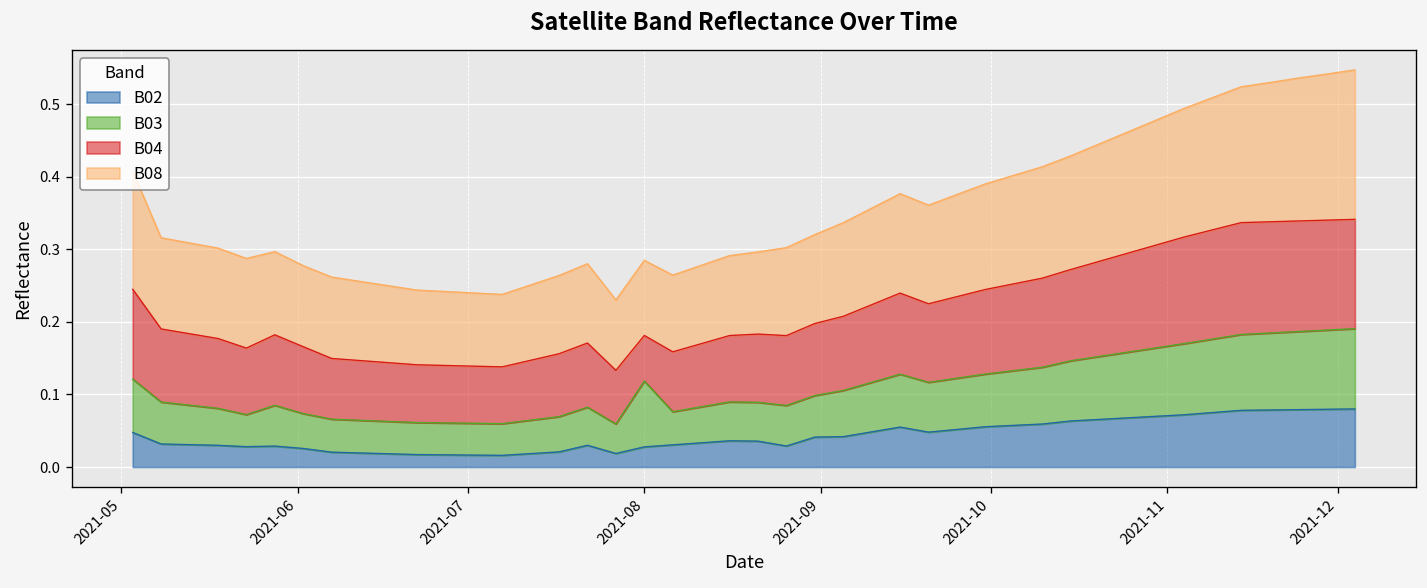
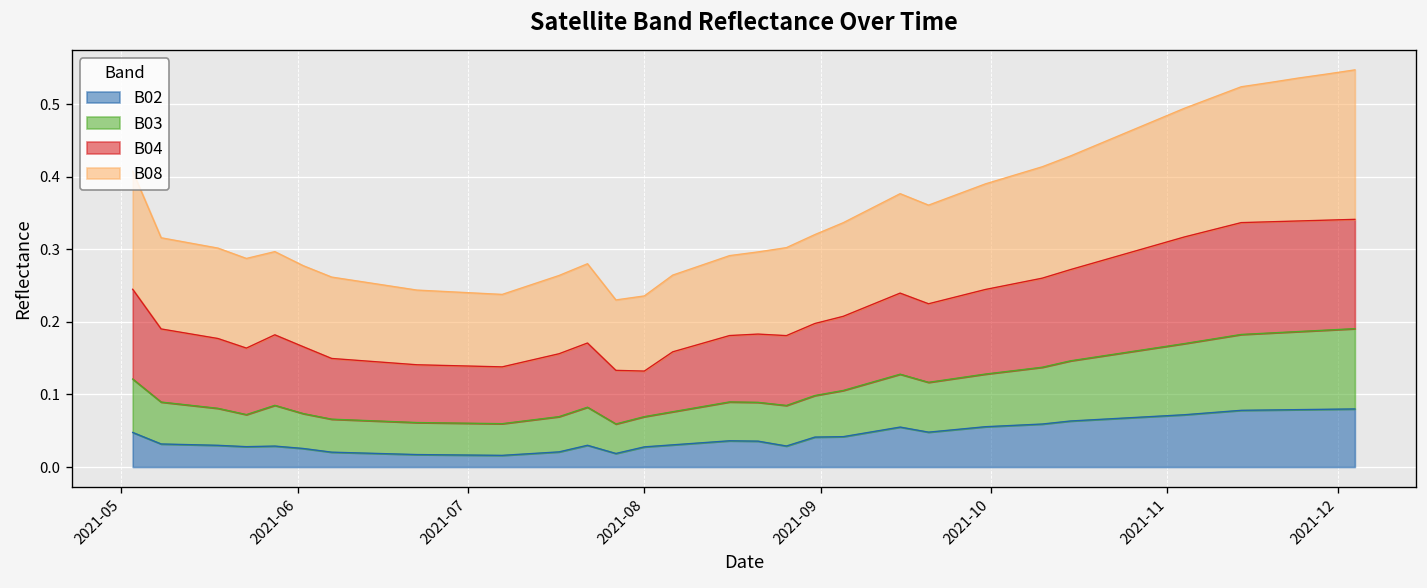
B03, 2021-08: 0.09 -> 0.04
